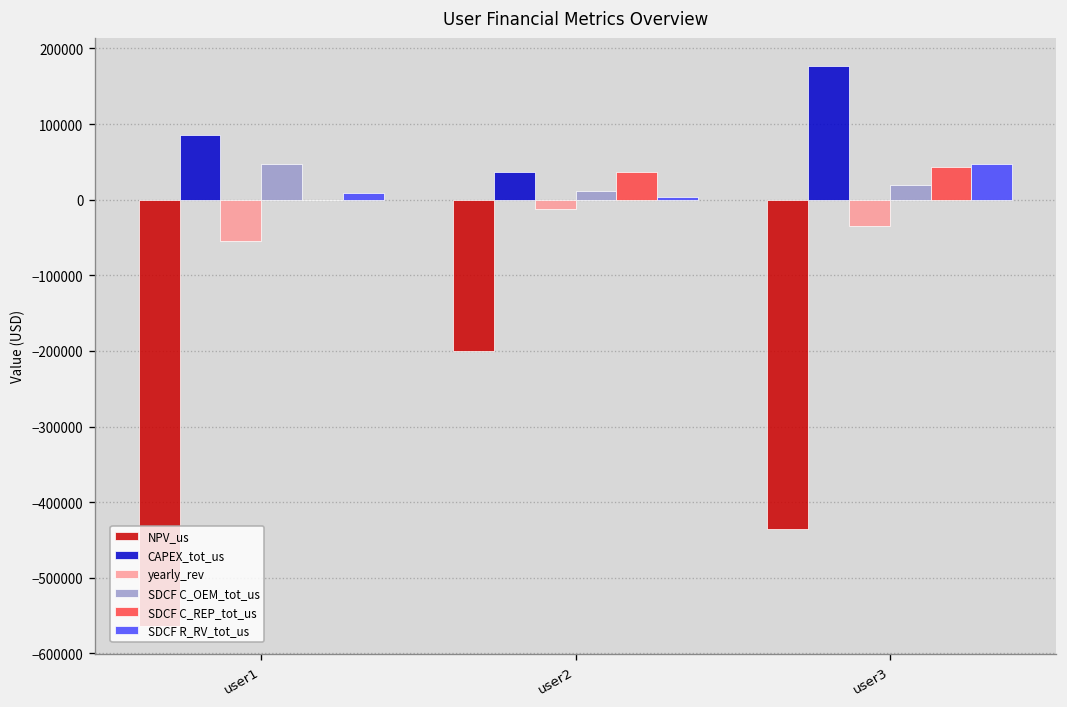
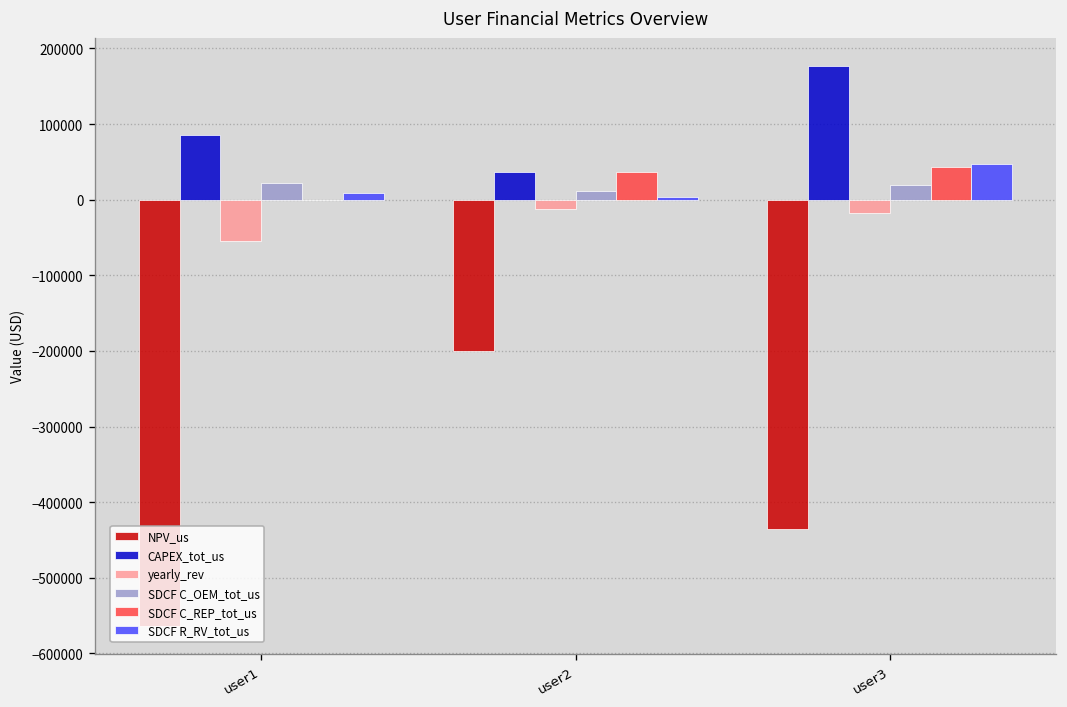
SDCF C_OEM_tot_us, user1: 50000 -> 20000
yearly_rev, user3: -30000 -> -20000
